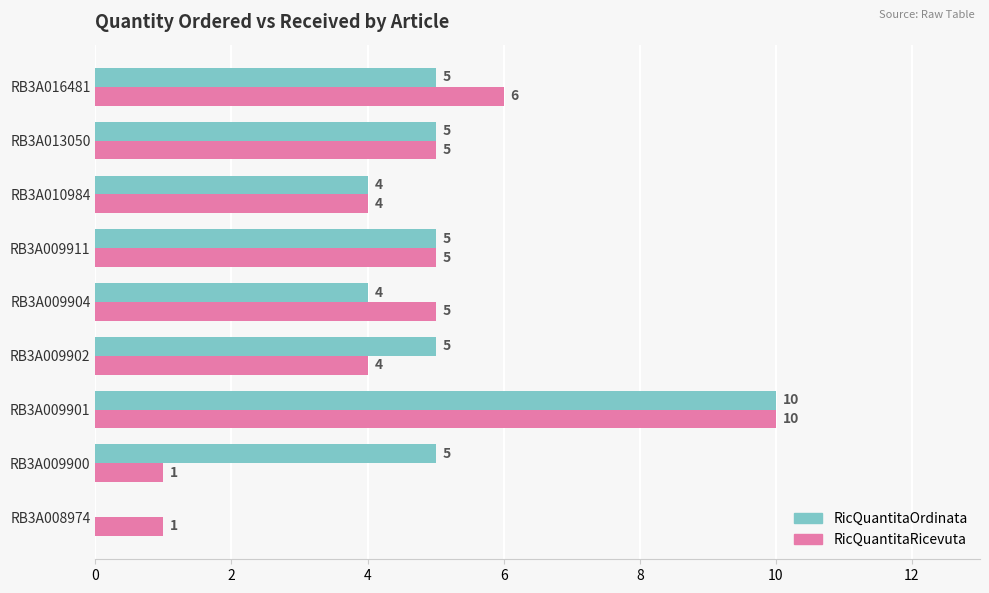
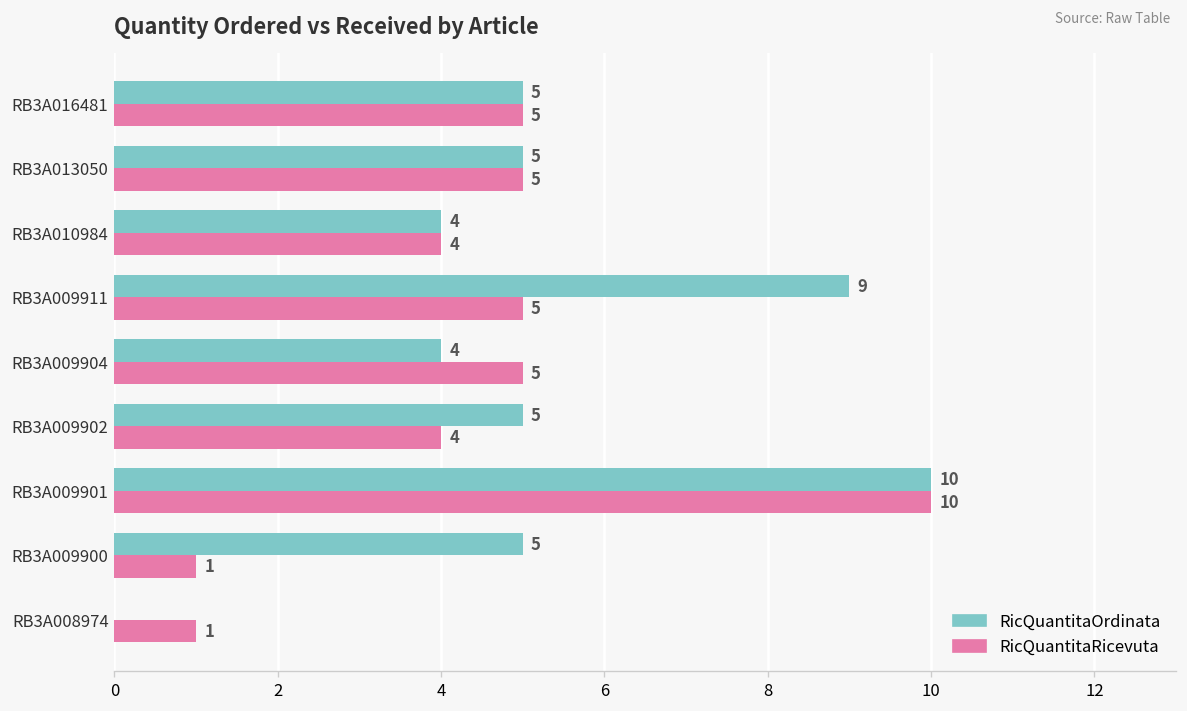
RicQuantitaRicevuta, RB3A016481: 6 -> 5
RicQuantitaOrdinata, RB3A009911: 5 -> 9
